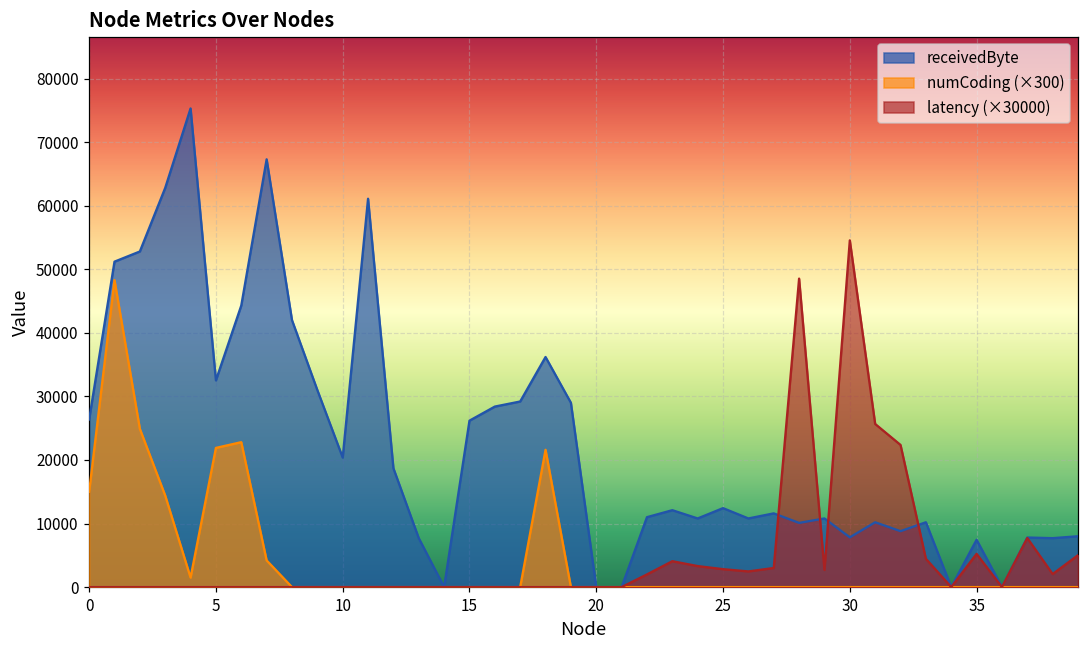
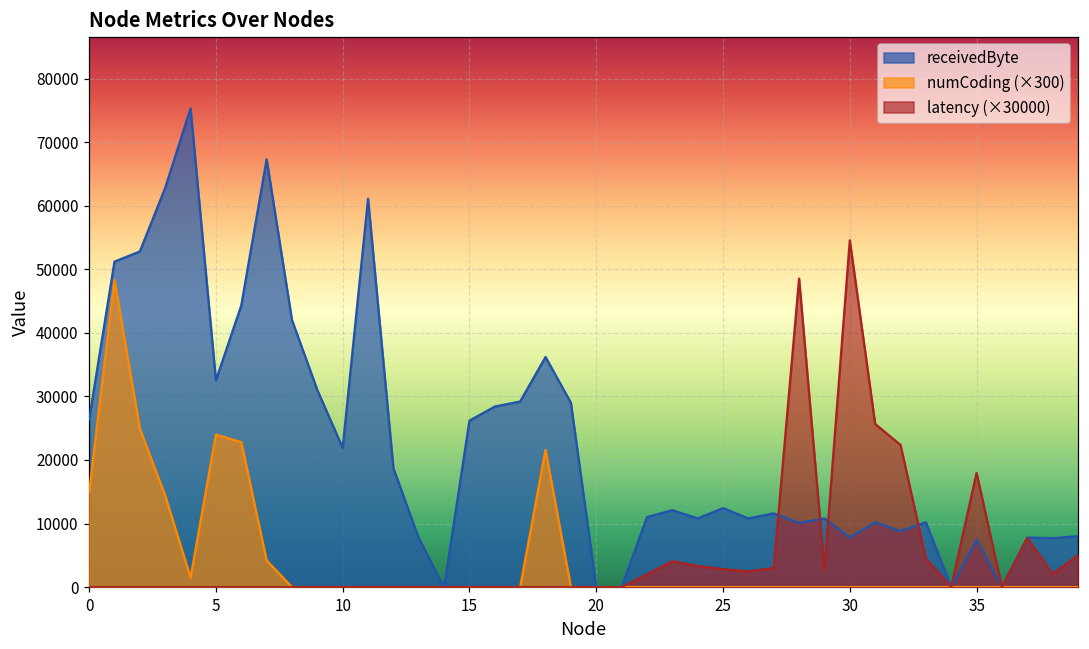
numCoding (×300), 5: 22000 -> 24000
receivedByte, 10: 20000 -> 22000
latency (×30000), 35: 5000 -> 18000
